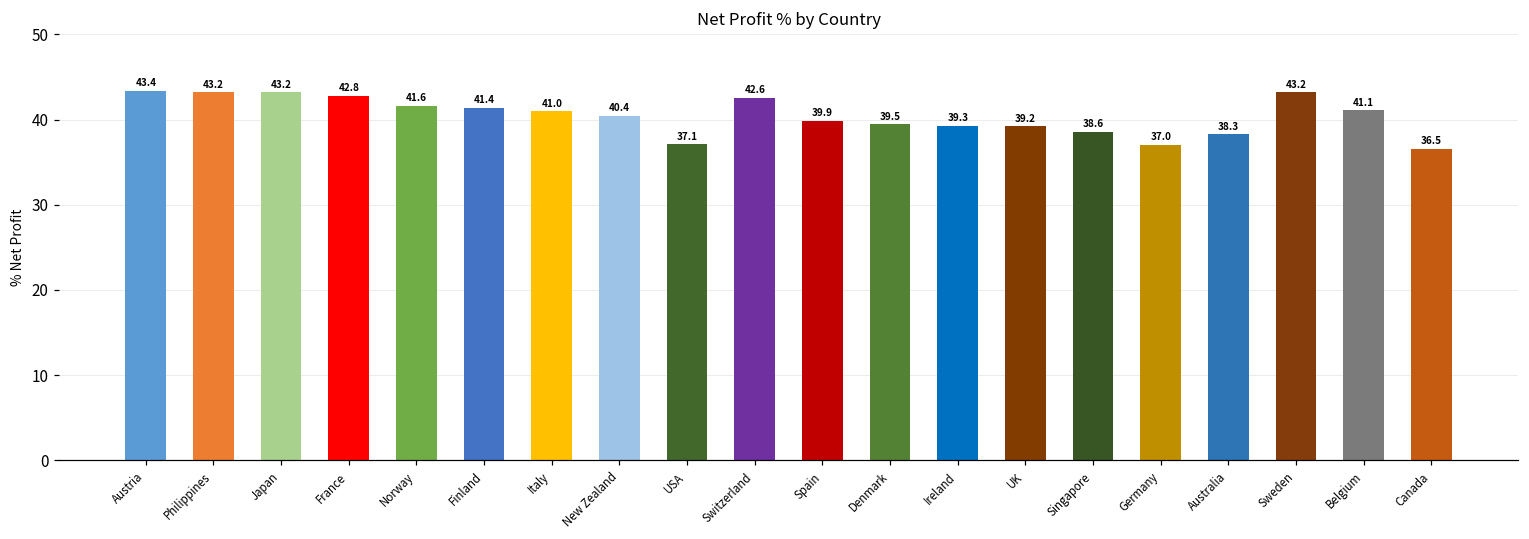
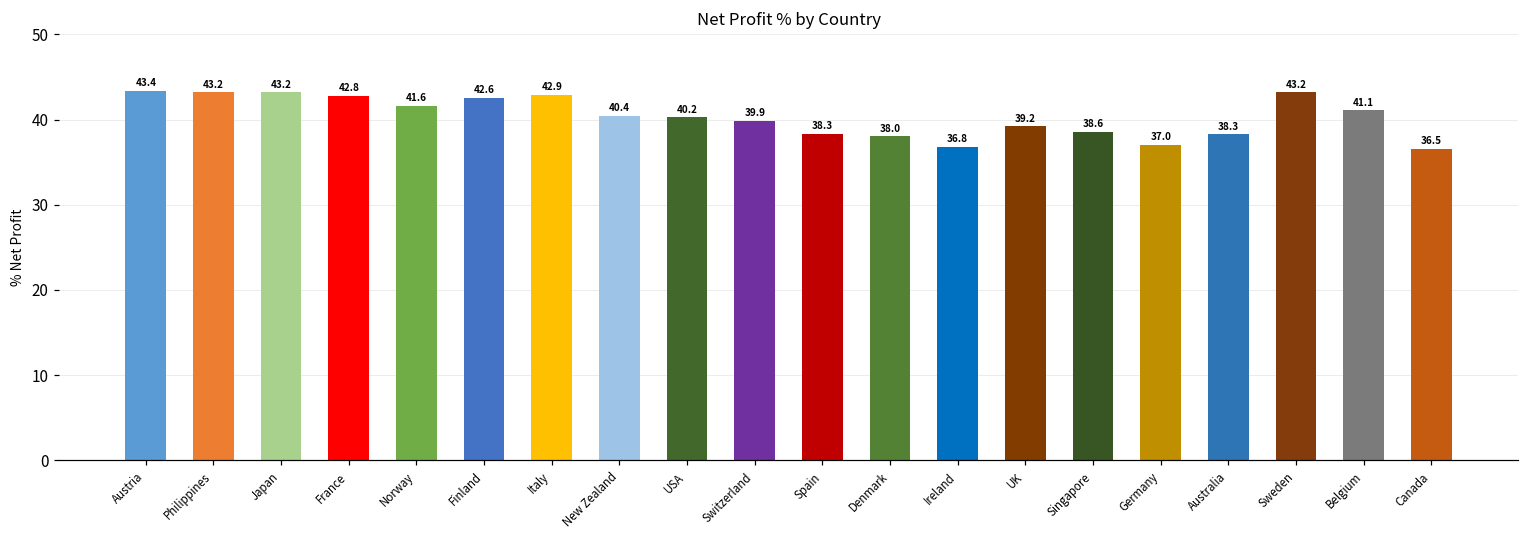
Finland: 41.4 -> 42.6
Italy: 41.0 -> 42.9
USA: 37.1 -> 40.2
Switzerland: 42.6 -> 39.9
Spain: 39.9 -> 38.3
Denmark: 39.5 -> 38.0
Ireland: 39.3 -> 36.8
